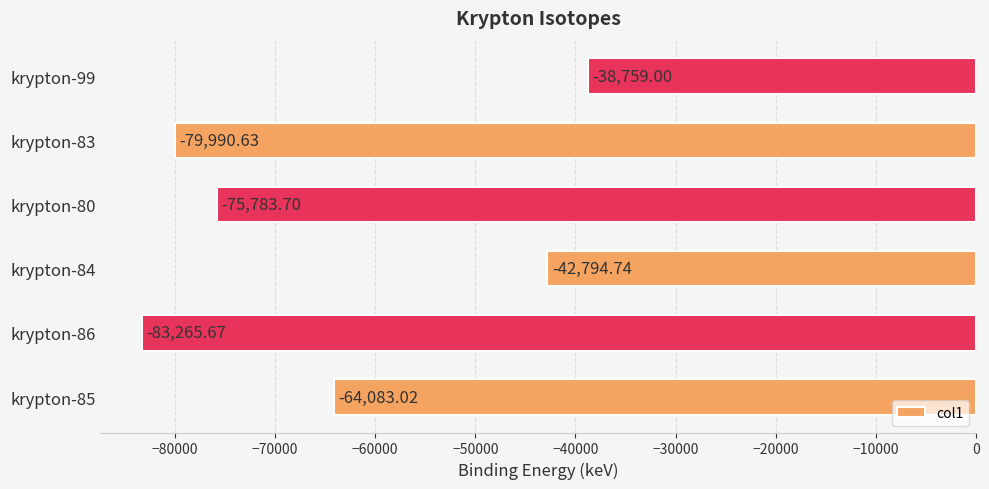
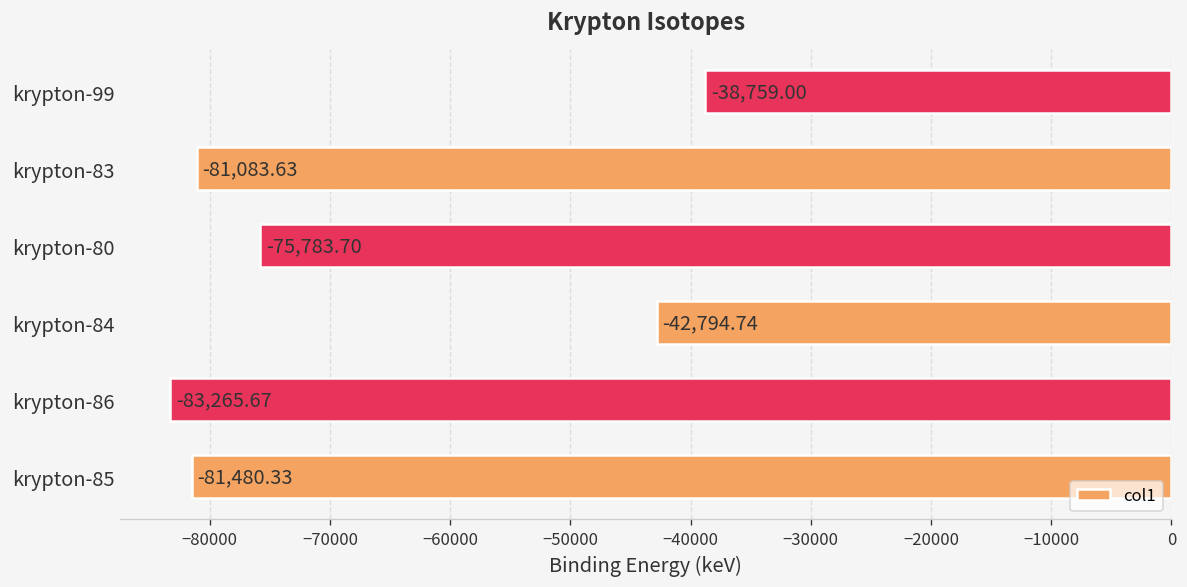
krypton-83: -79,990.63 -> -81,083.63
krypton-85: -64,083.02 -> -81,480.33
